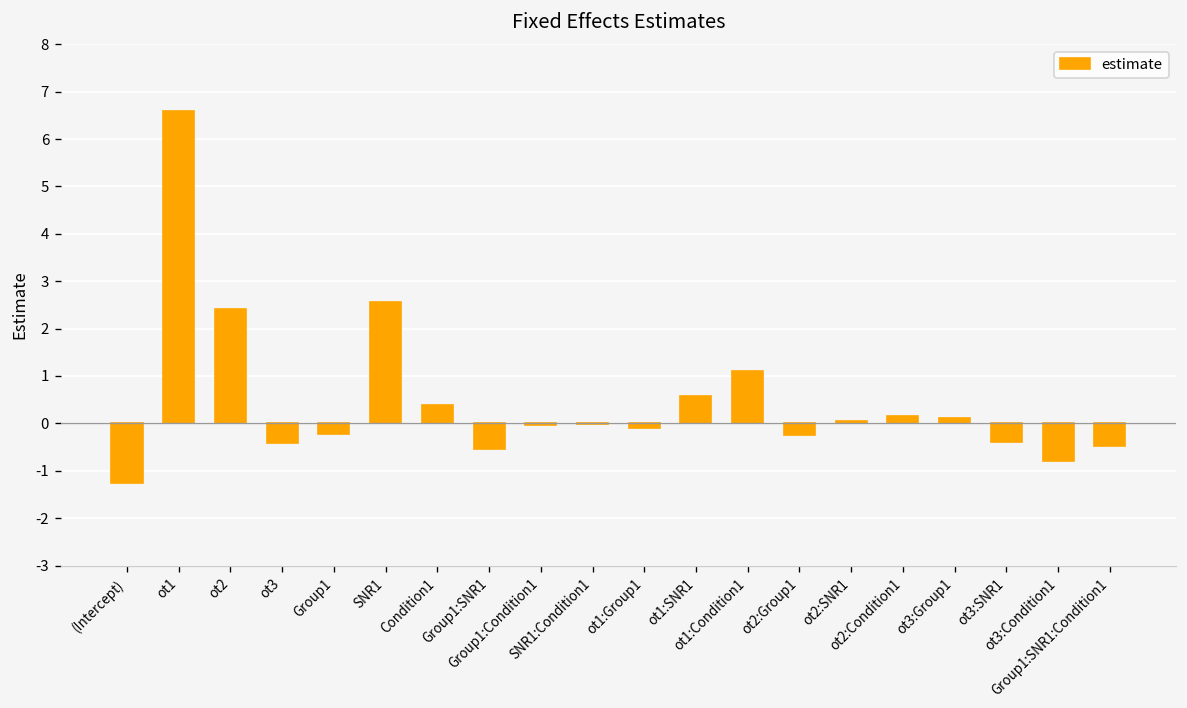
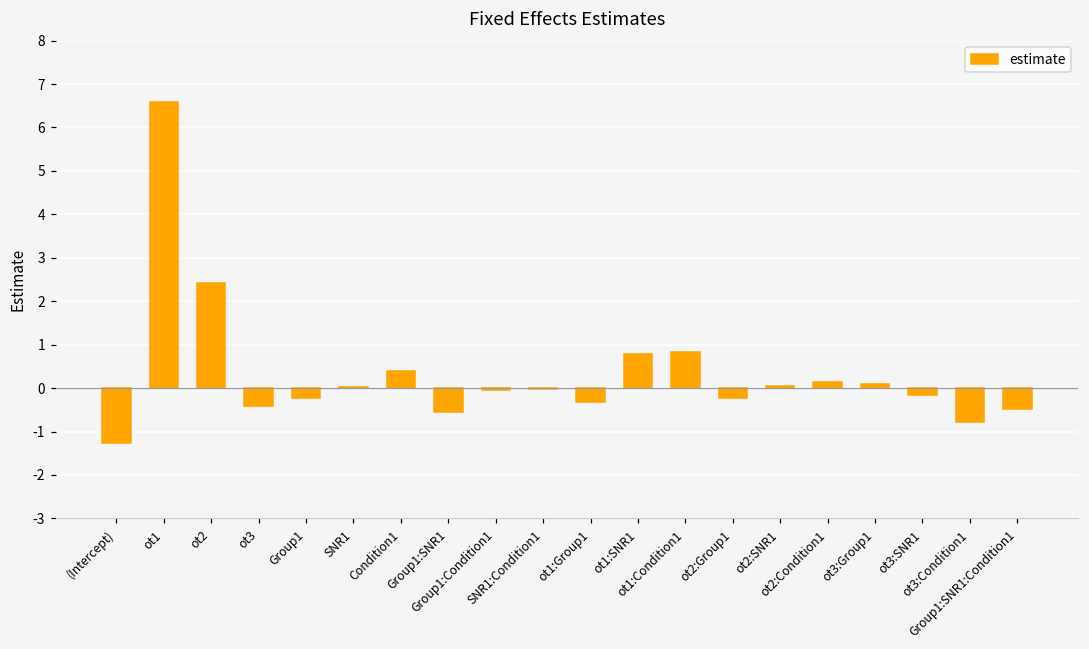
SNR1: 2.6 -> 0.0
ot1:Group1: -0.1 -> -0.3
ot1:SNR1: 0.6 -> 0.8
ot1:Condition1: 1.1 -> 0.8
ot3:SNR1: -0.4 -> -0.2
